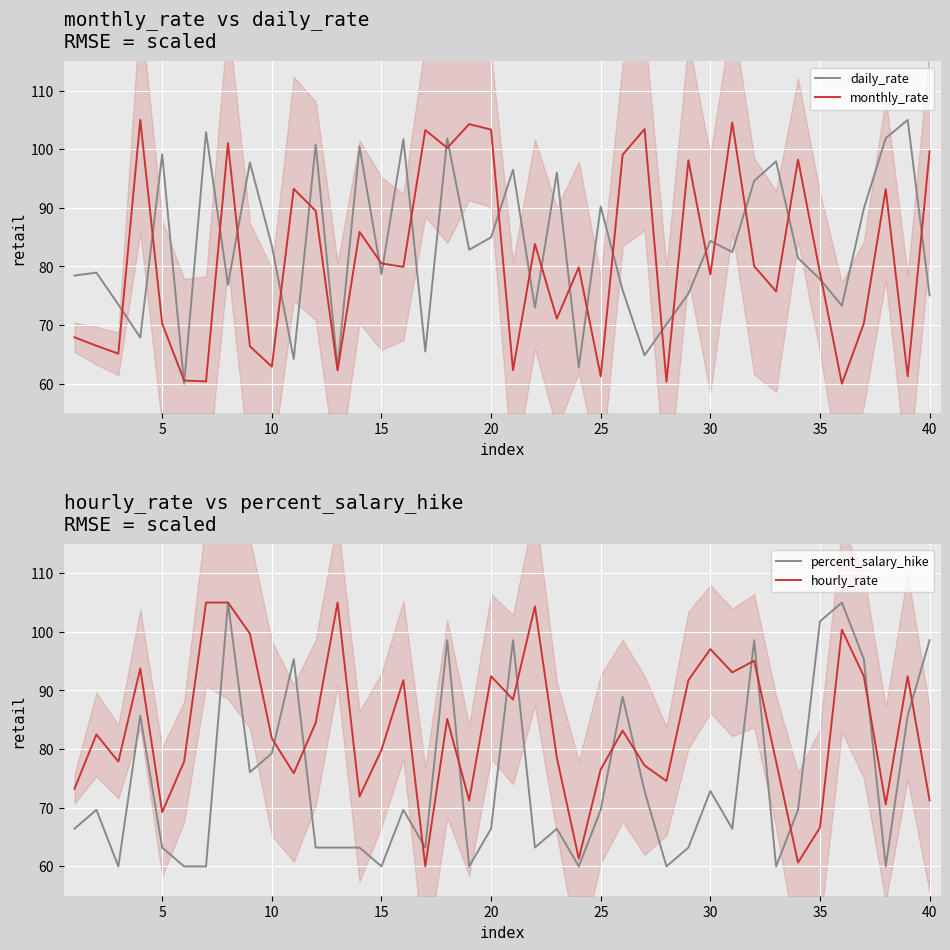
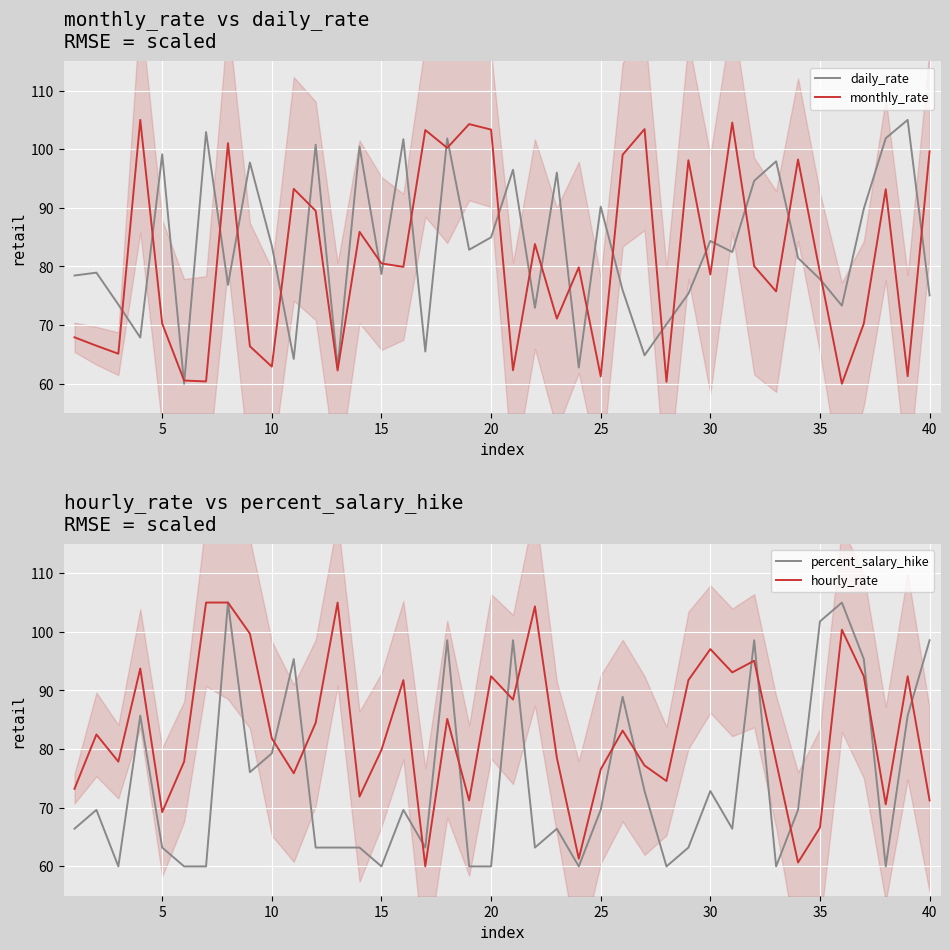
hourly_rate vs percent_salary_hike RMSE = scaled, percent_salary_hike, 20: 66 -> 60
